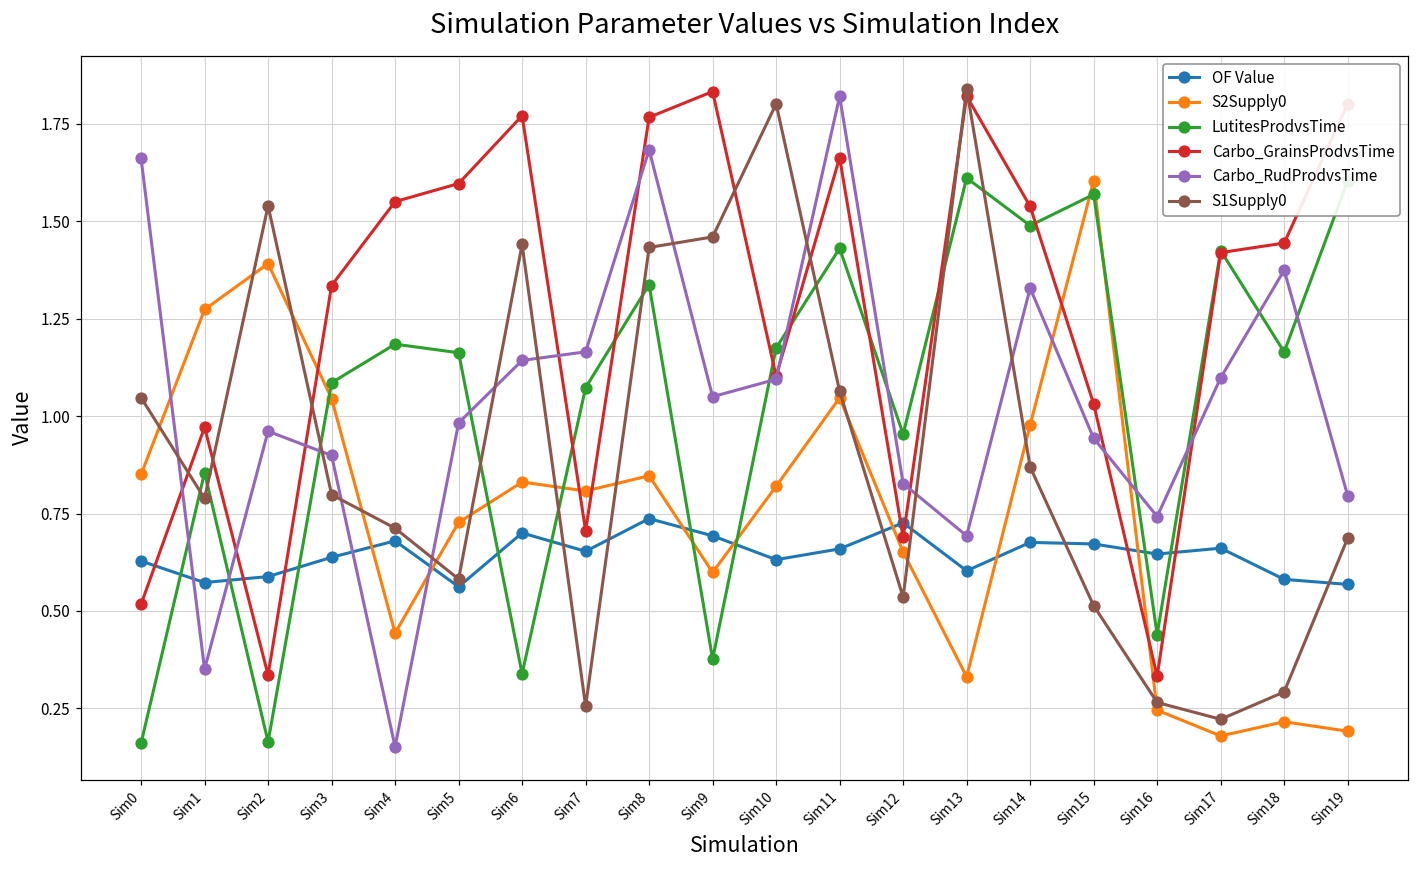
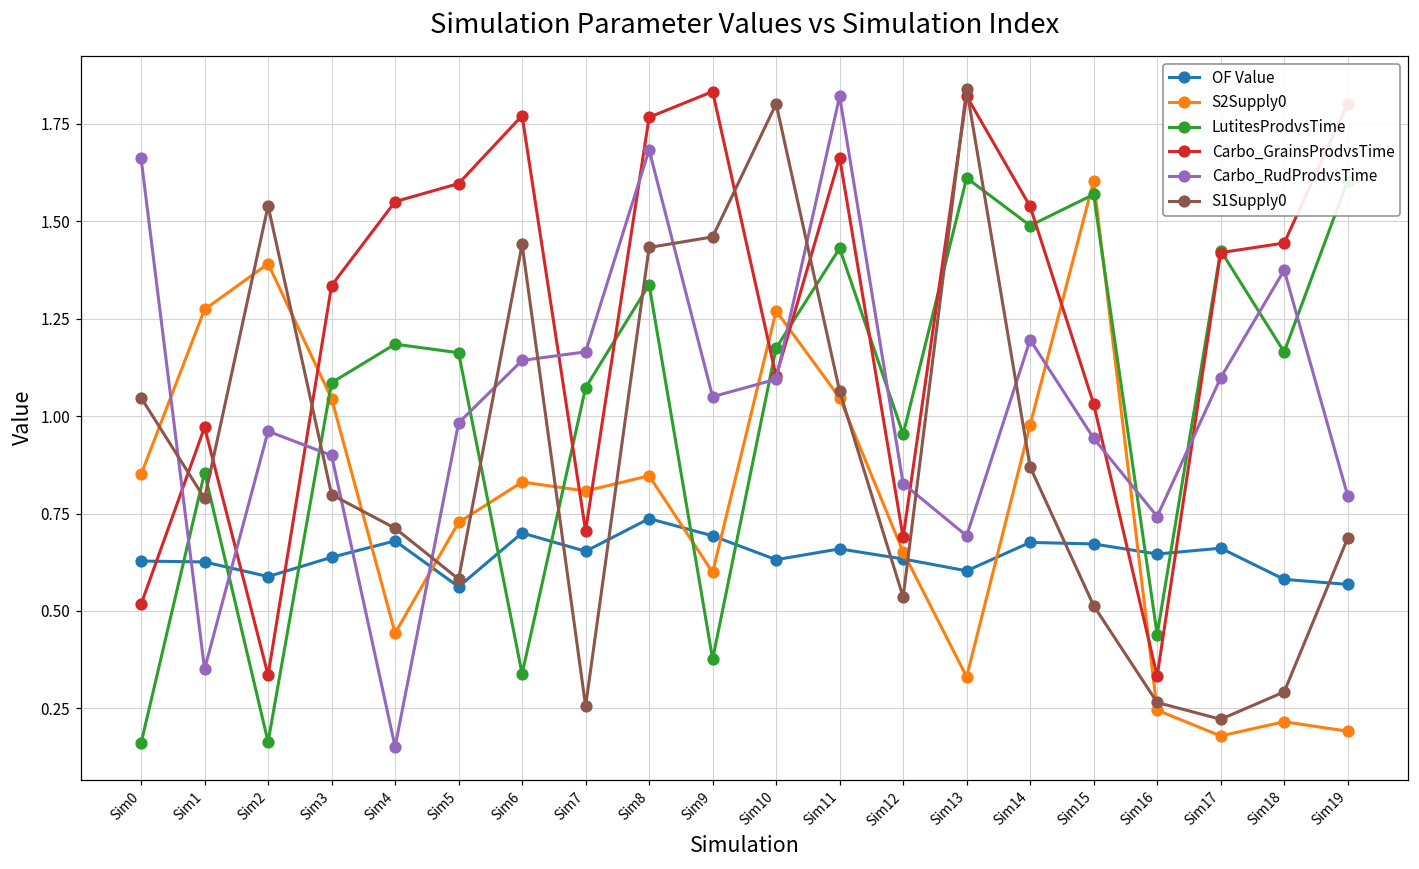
OF Value, Sim1: 0.57 -> 0.63
S2Supply0, Sim10: 0.82 -> 1.27
OF Value, Sim12: 0.73 -> 0.63
Carbo_RudProdvsTime, Sim14: 1.33 -> 1.20
